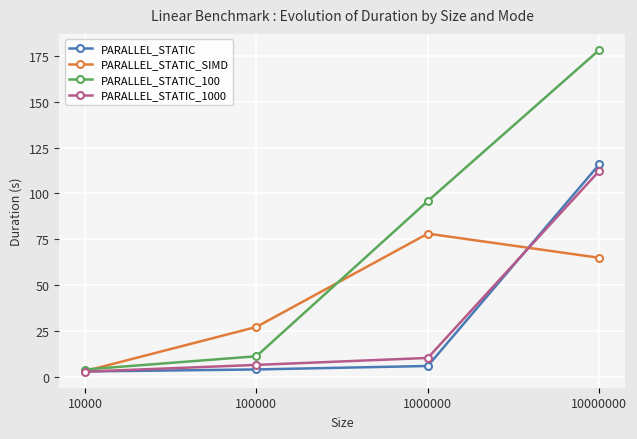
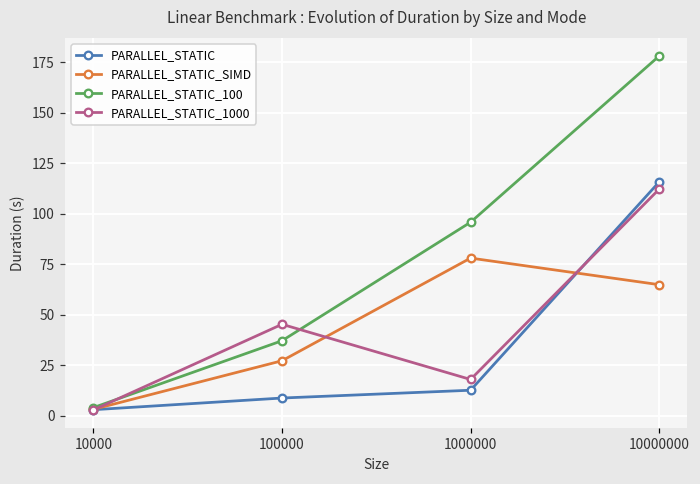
PARALLEL_STATIC, 100000: 4 -> 9
PARALLEL_STATIC_100, 100000: 11 -> 37
PARALLEL_STATIC_1000, 100000: 6 -> 45
PARALLEL_STATIC, 1000000: 6 -> 13
PARALLEL_STATIC_1000, 1000000: 10 -> 18
